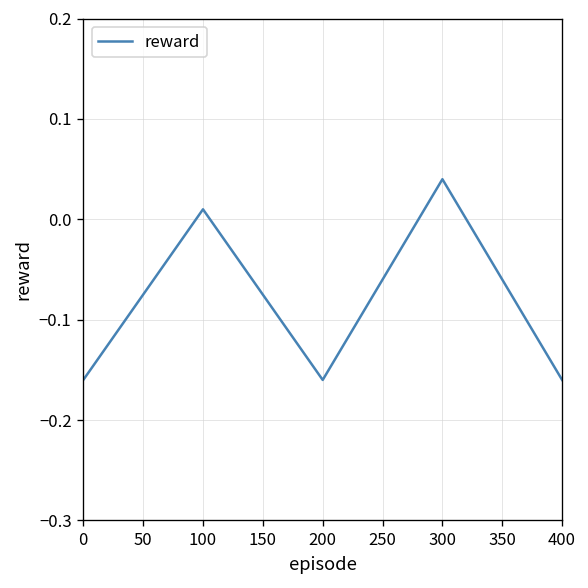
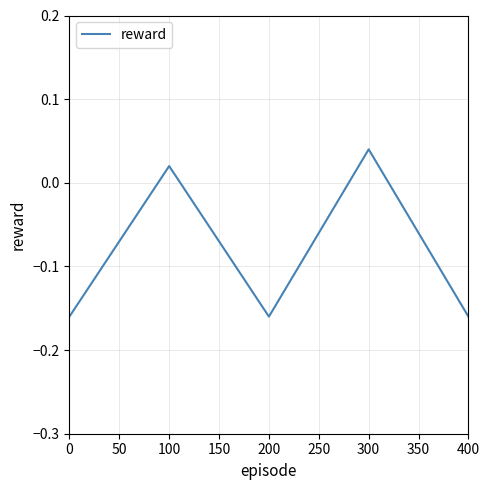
100: 0.01 -> 0.02
